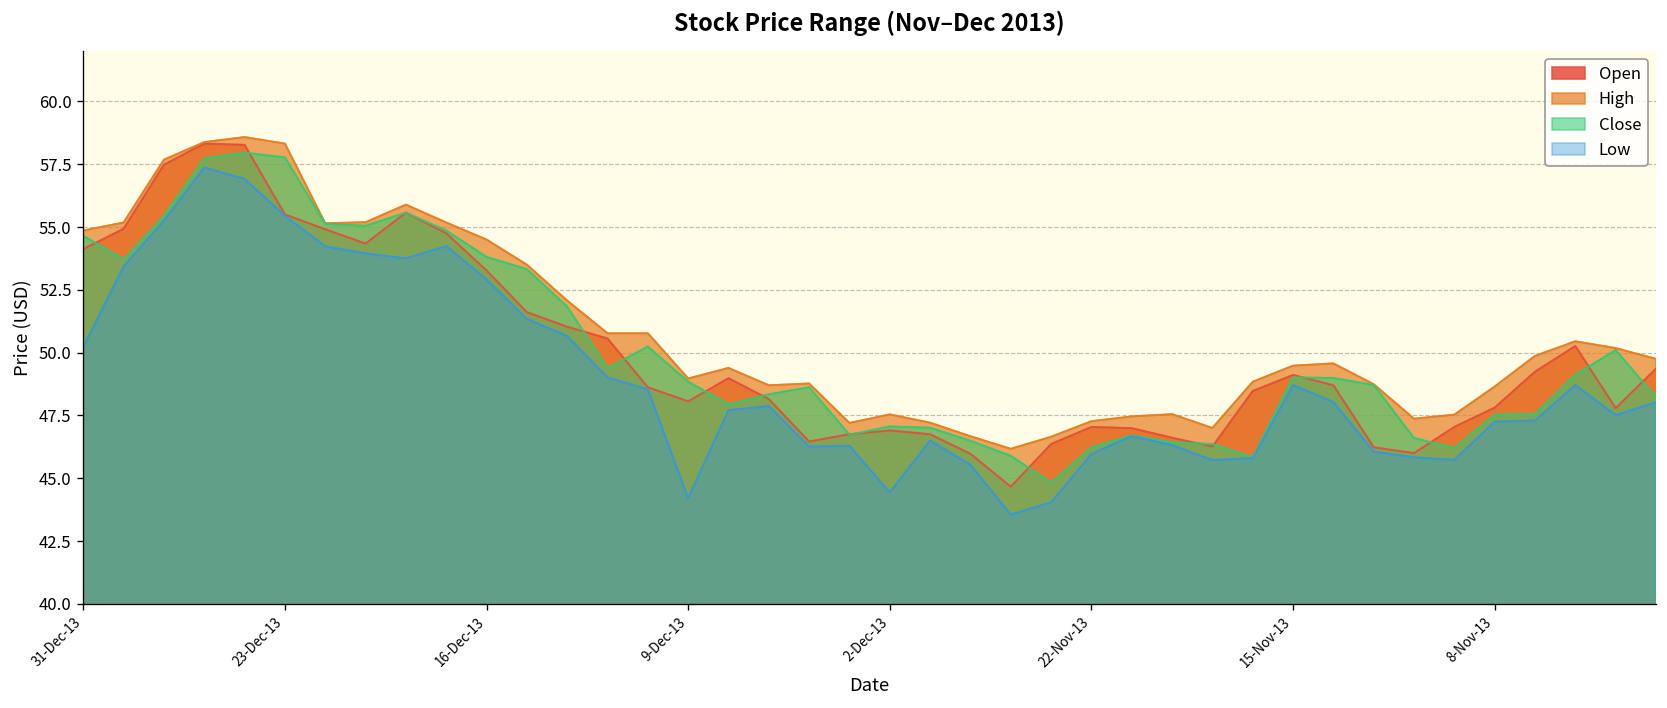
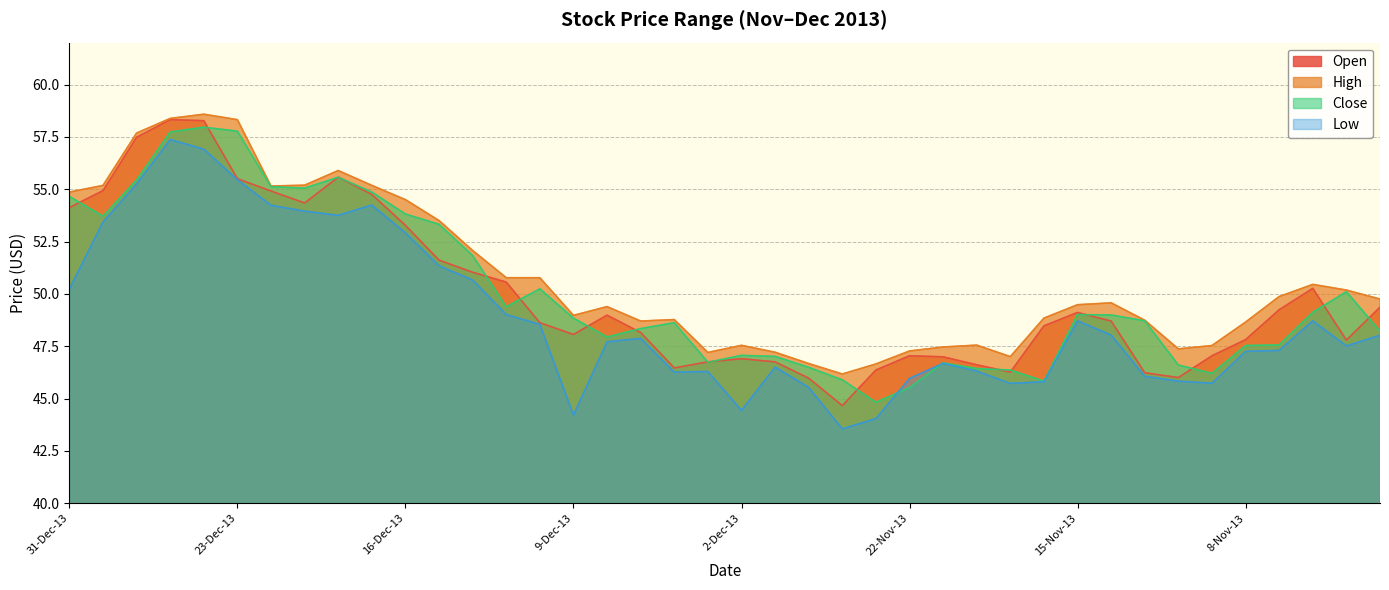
Close, 22-Nov-13: 46.2 -> 45.5
